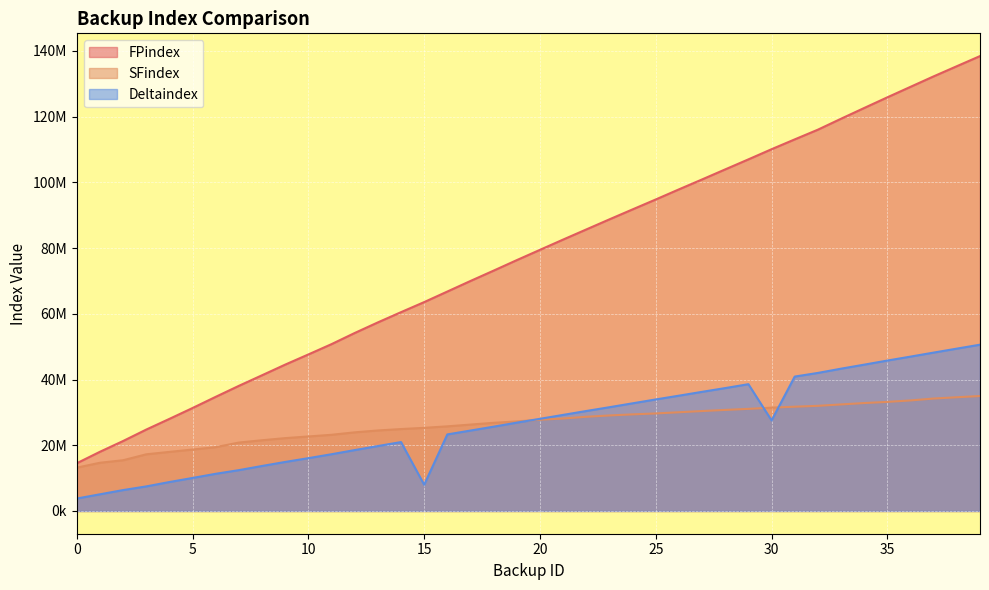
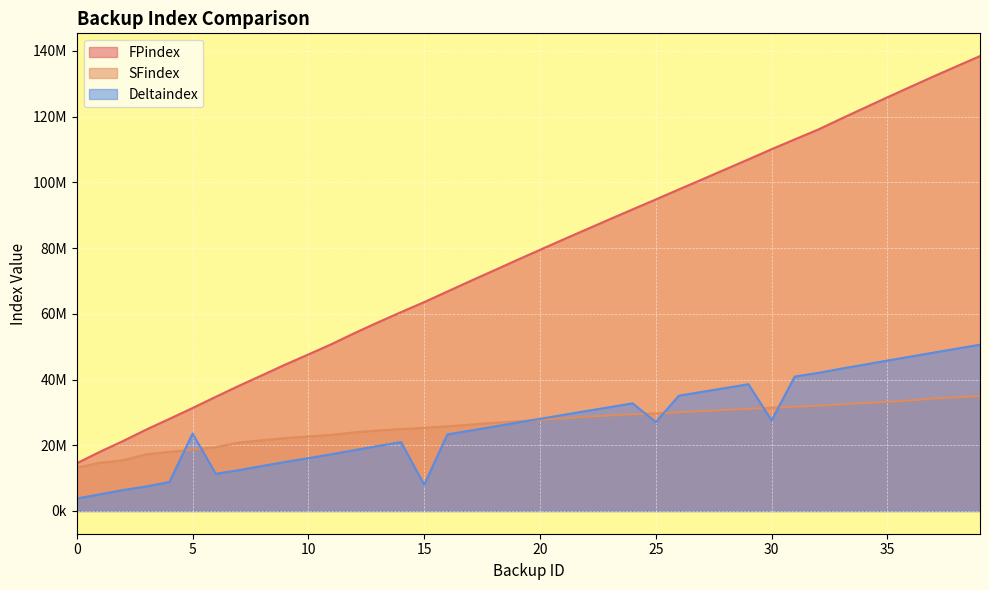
Deltaindex, 5: 10000000 -> 24000000
Deltaindex, 25: 34000000 -> 27000000
